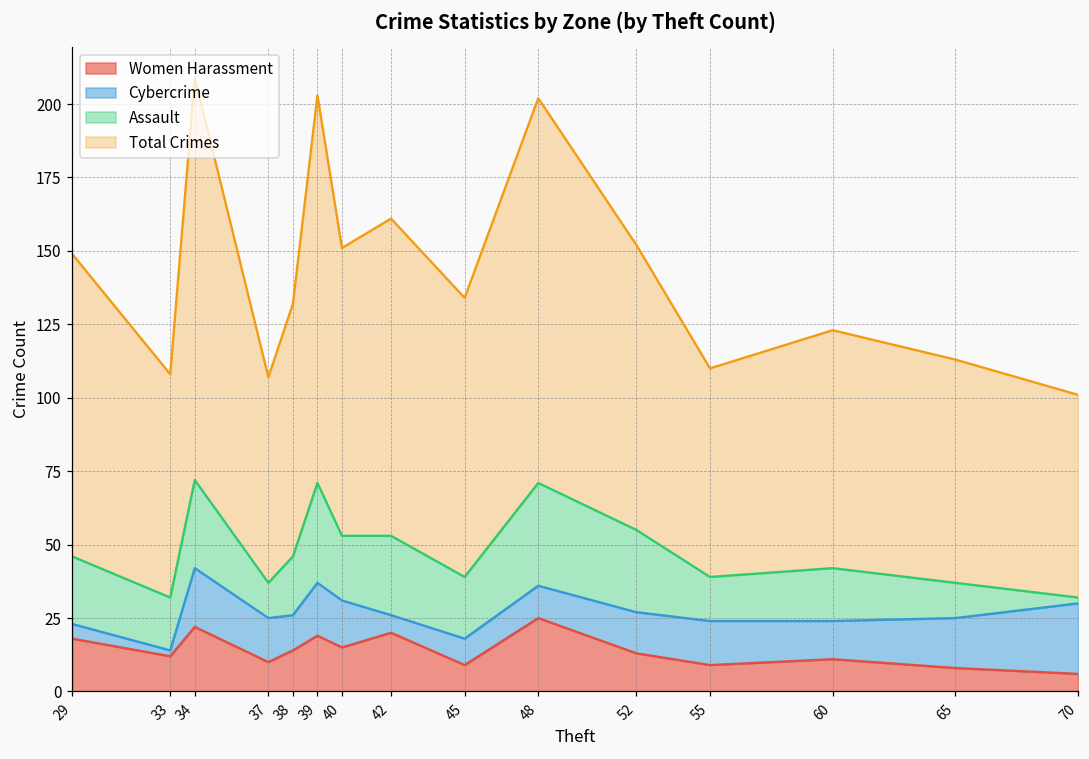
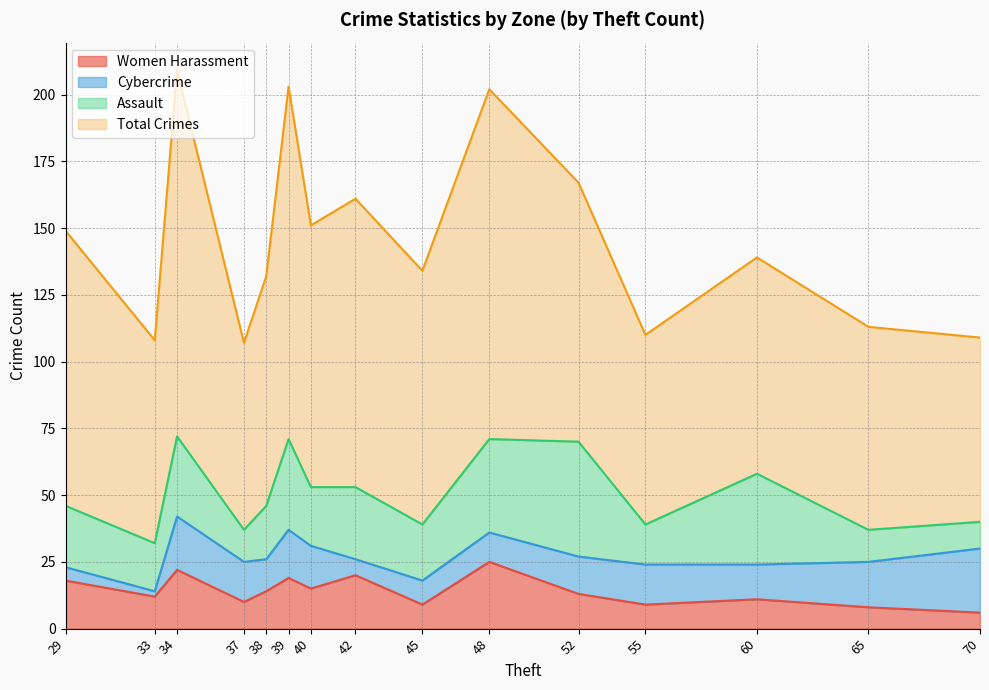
Assault, 52: 28 -> 43
Assault, 60: 18 -> 34
Assault, 70: 2 -> 10
